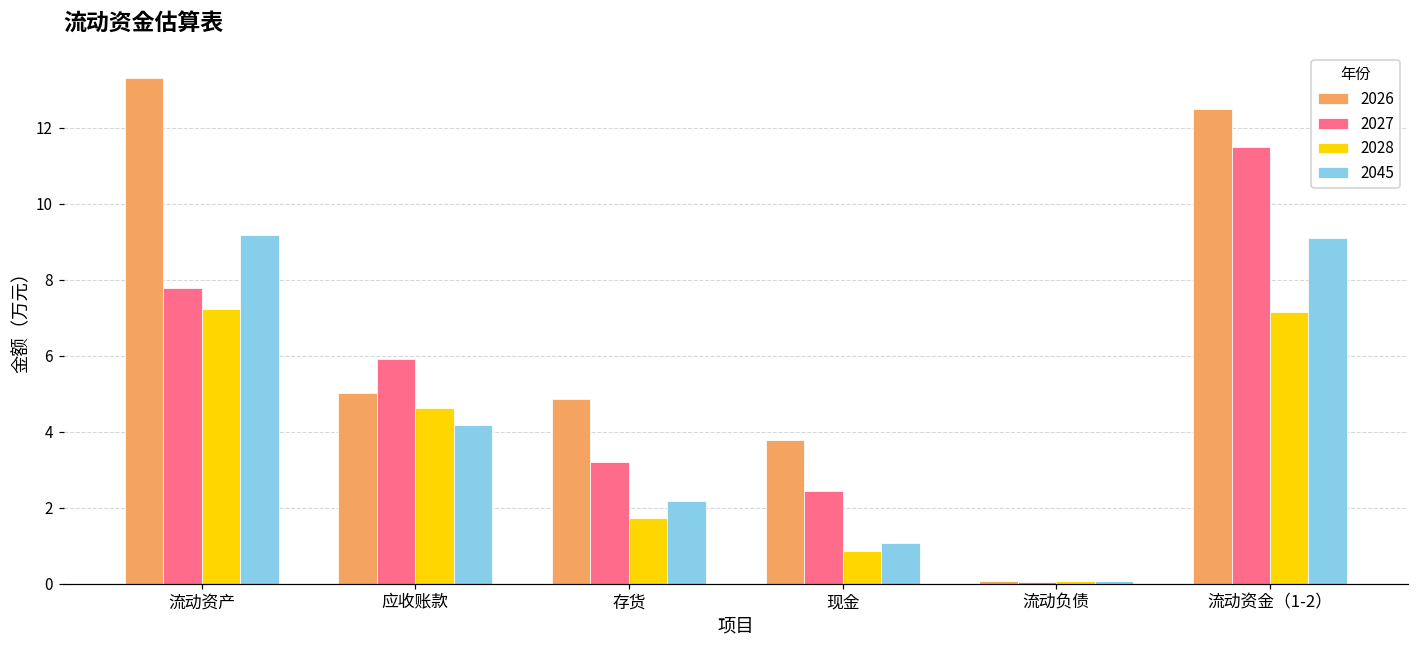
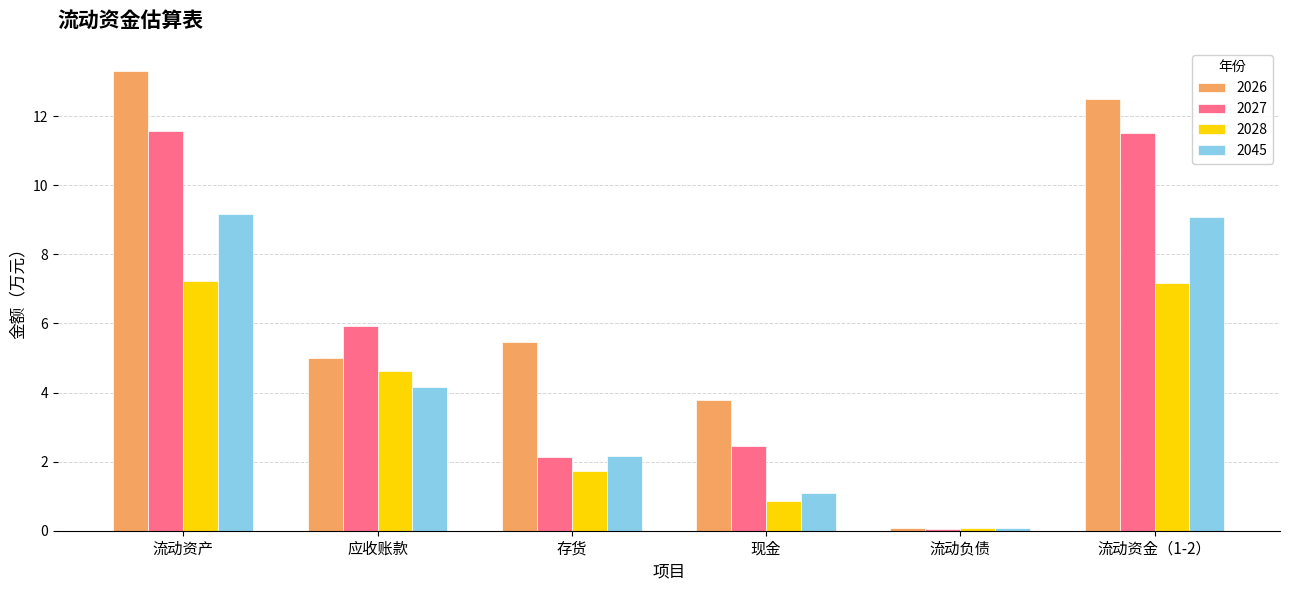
2027, 流动资产: 7.8 -> 11.6
2026, 存货: 4.9 -> 5.5
2027, 存货: 3.2 -> 2.1
